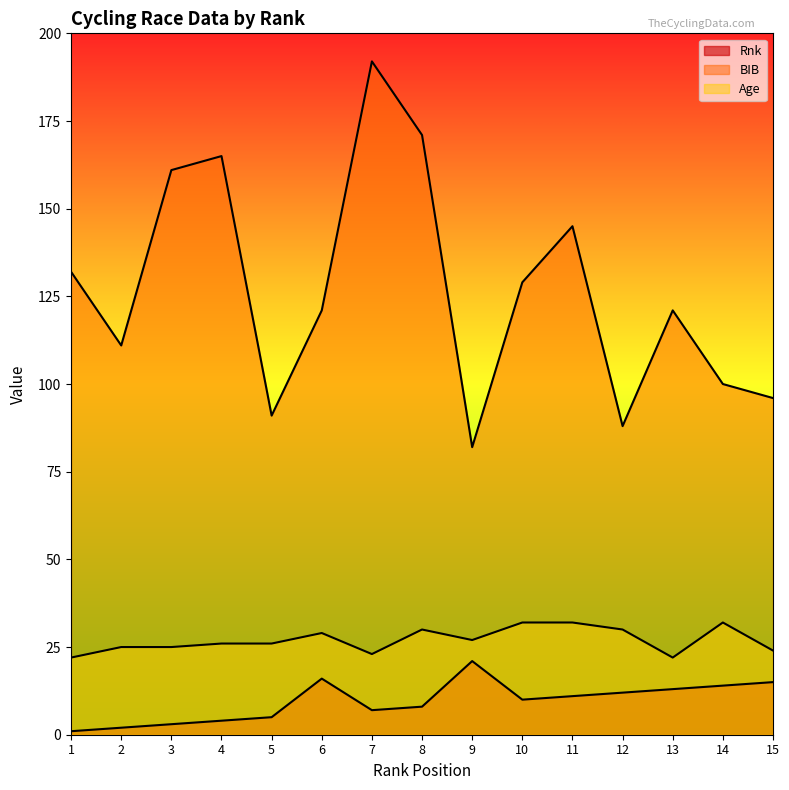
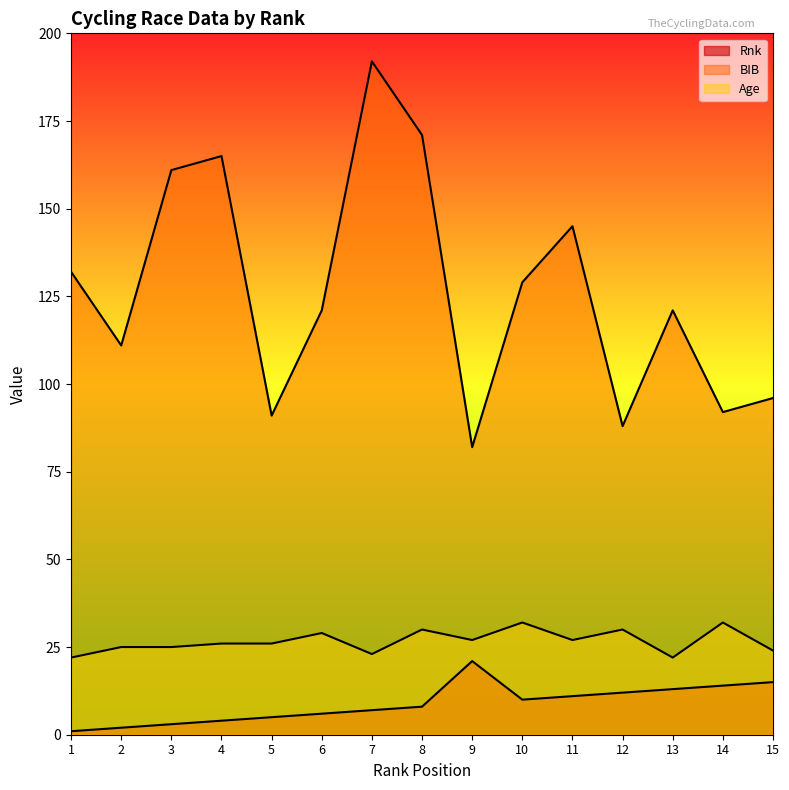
Rnk, 6: 16 -> 6
Age, 11: 32 -> 27
BIB, 14: 100 -> 92
